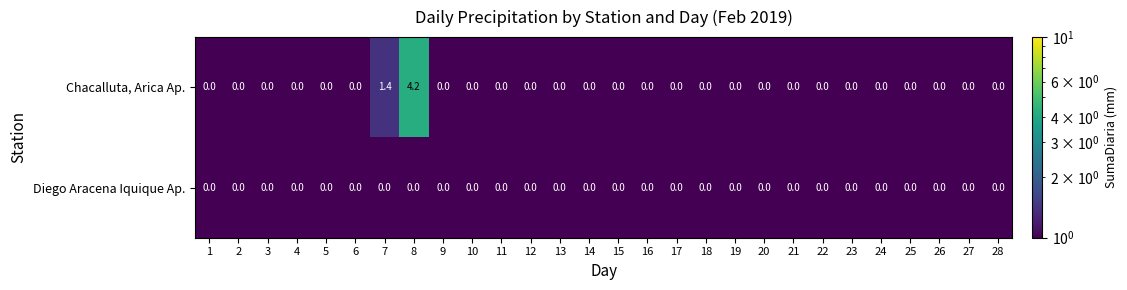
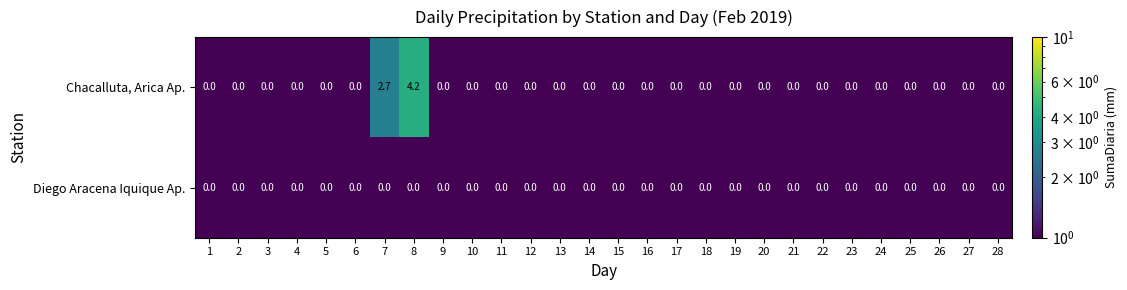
Chacalluta, Arica Ap., 7: 1.4 -> 2.7
